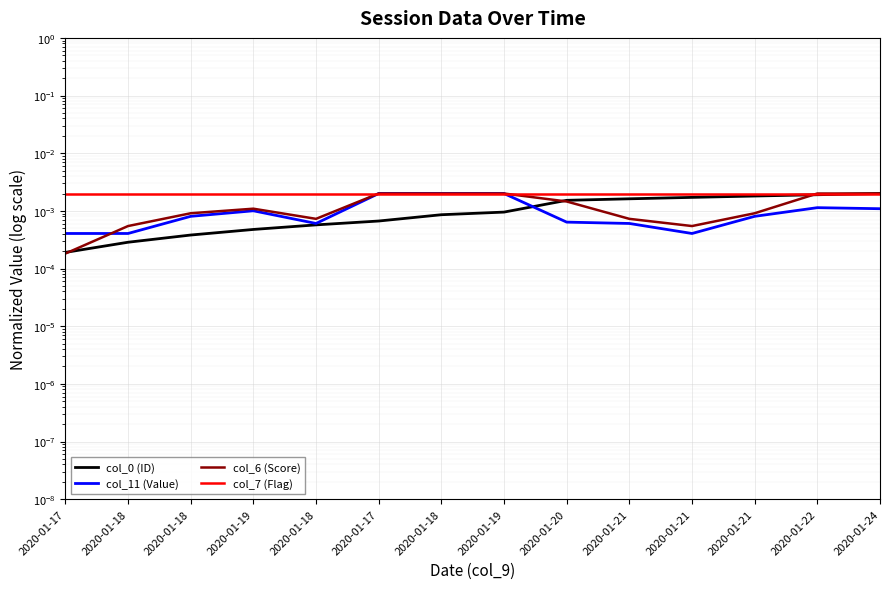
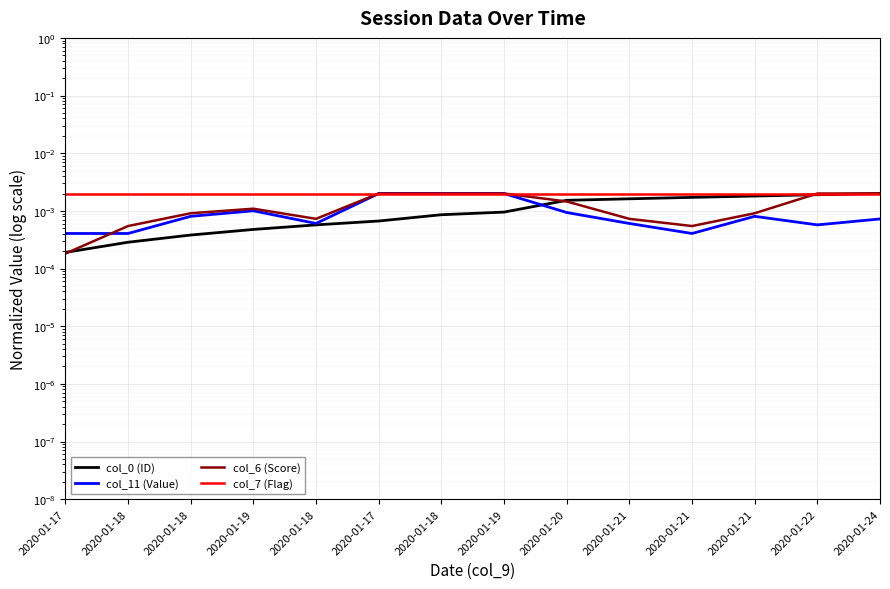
col_11 (Value), 2020-01-20: 0.0006 -> 0.0009
col_11 (Value), 2020-01-22: 0.0011 -> 0.0006
col_11 (Value), 2020-01-24: 0.0011 -> 0.0007
